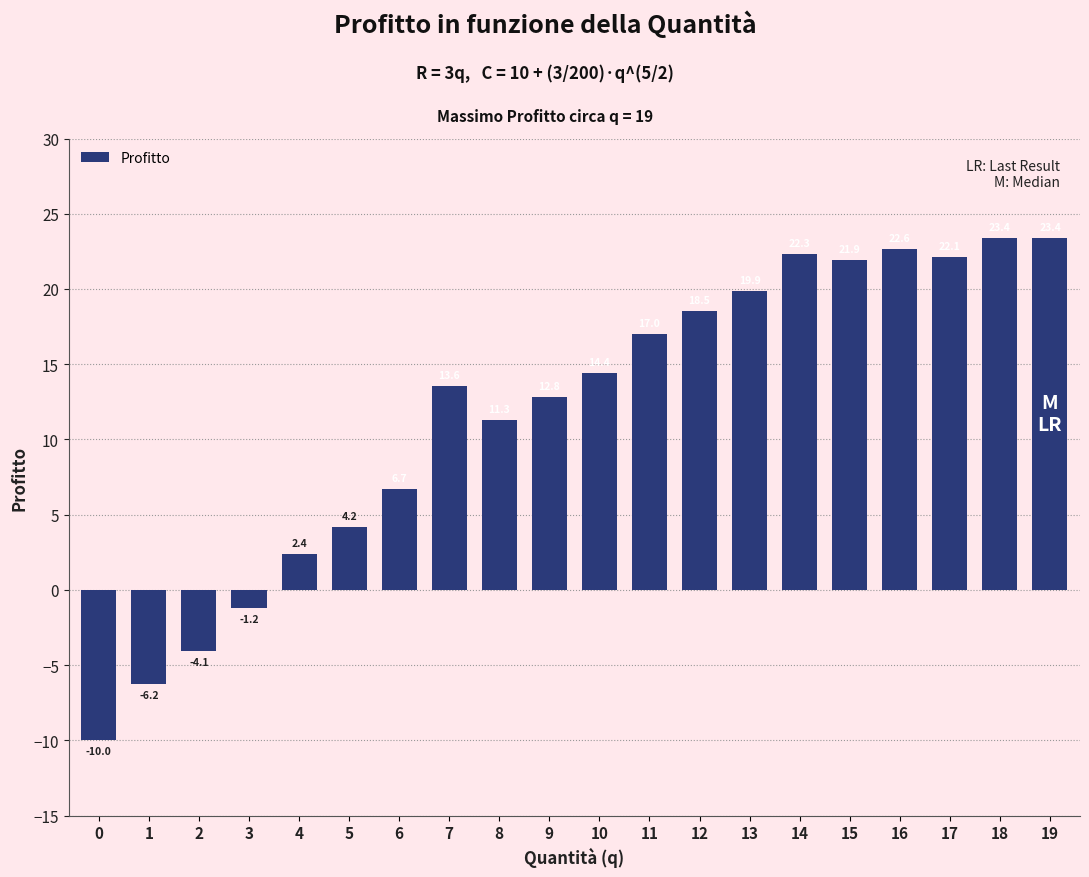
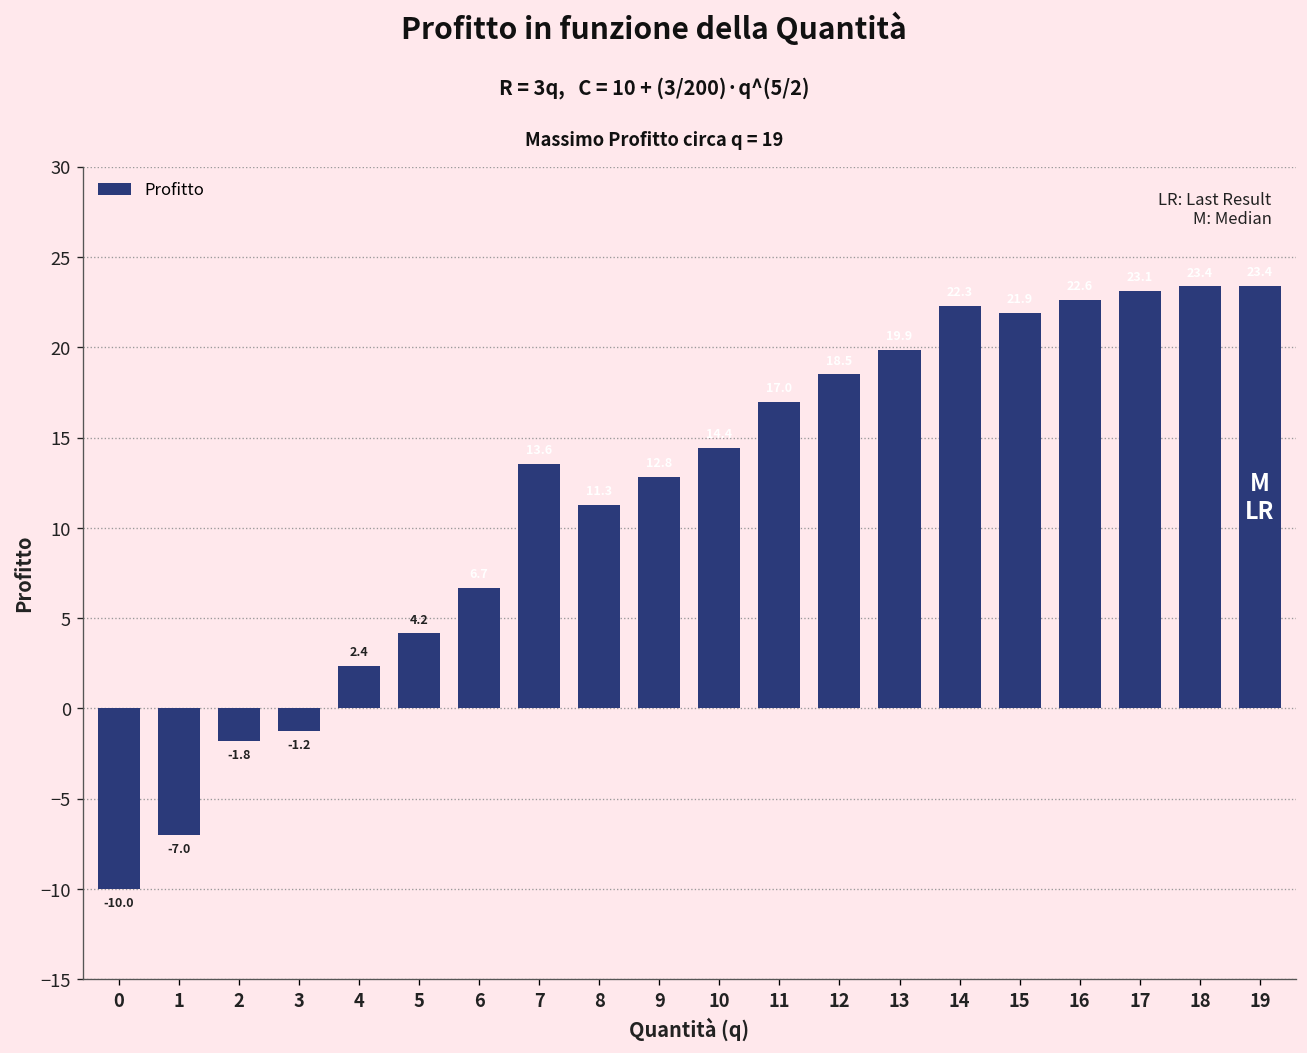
1: -6.2 -> -7.0
2: -4.1 -> -1.8
17: 22.1 -> 23.1
